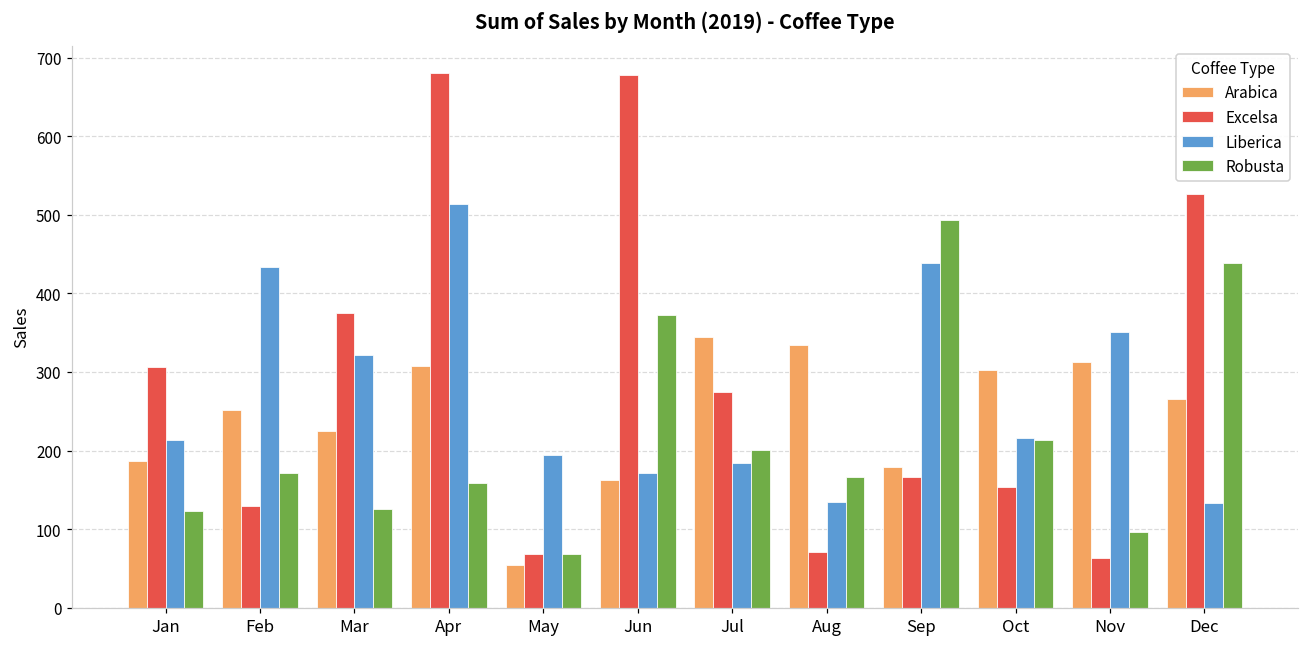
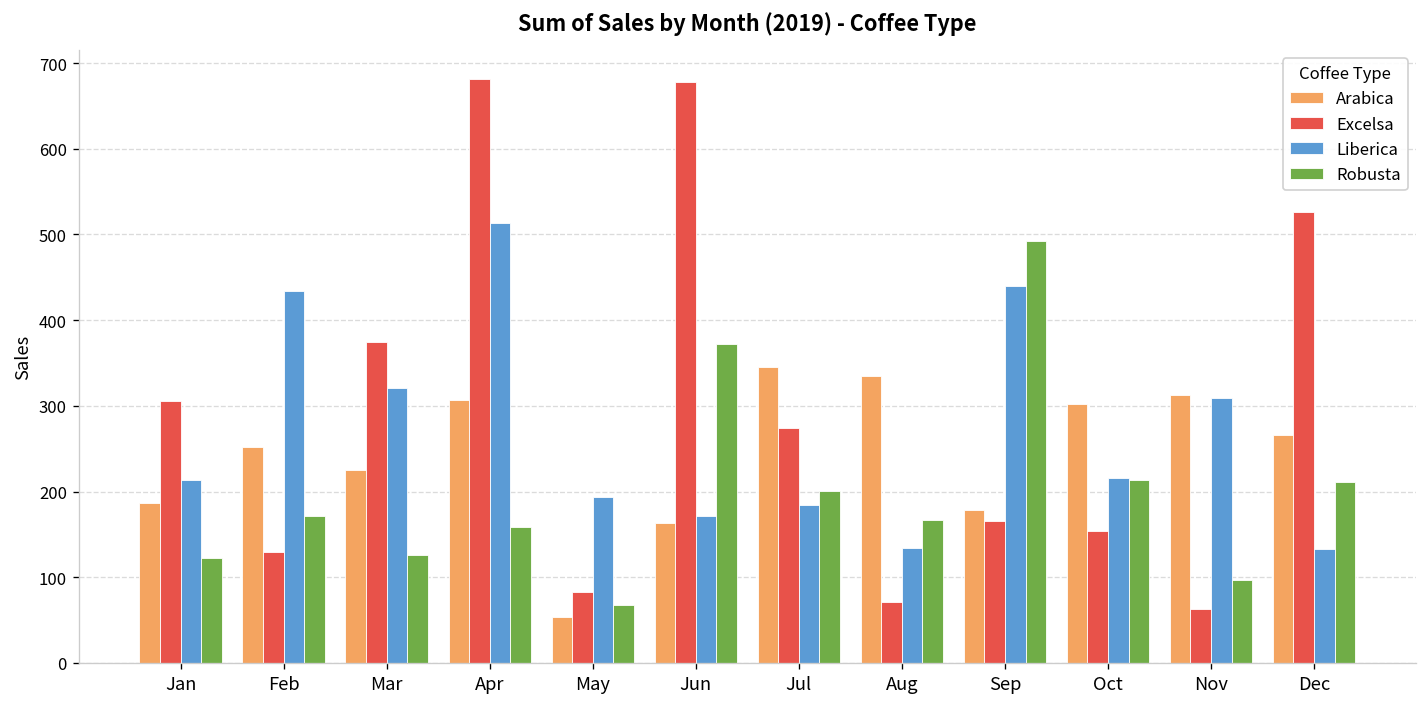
Excelsa, May: 70 -> 80
Liberica, Nov: 350 -> 310
Robusta, Dec: 440 -> 210
